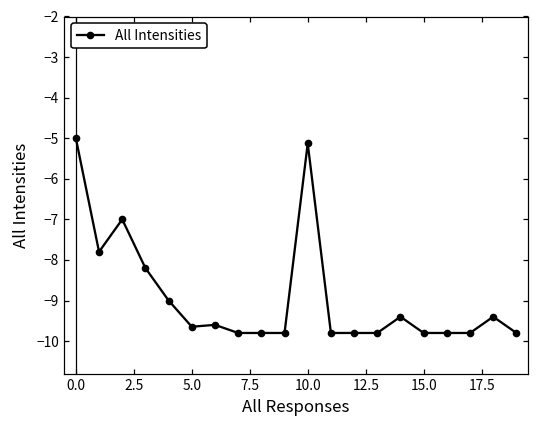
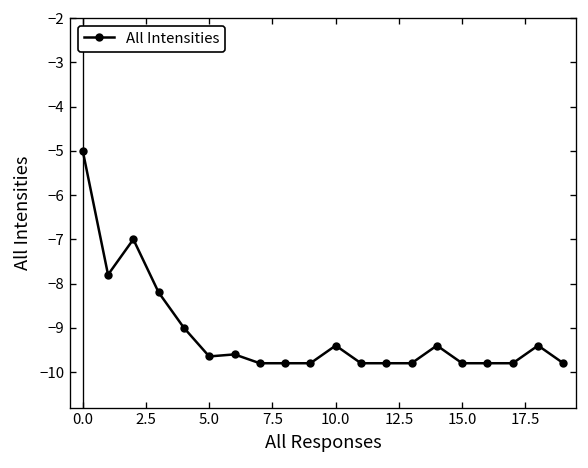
10.0: -5.1 -> -9.4
